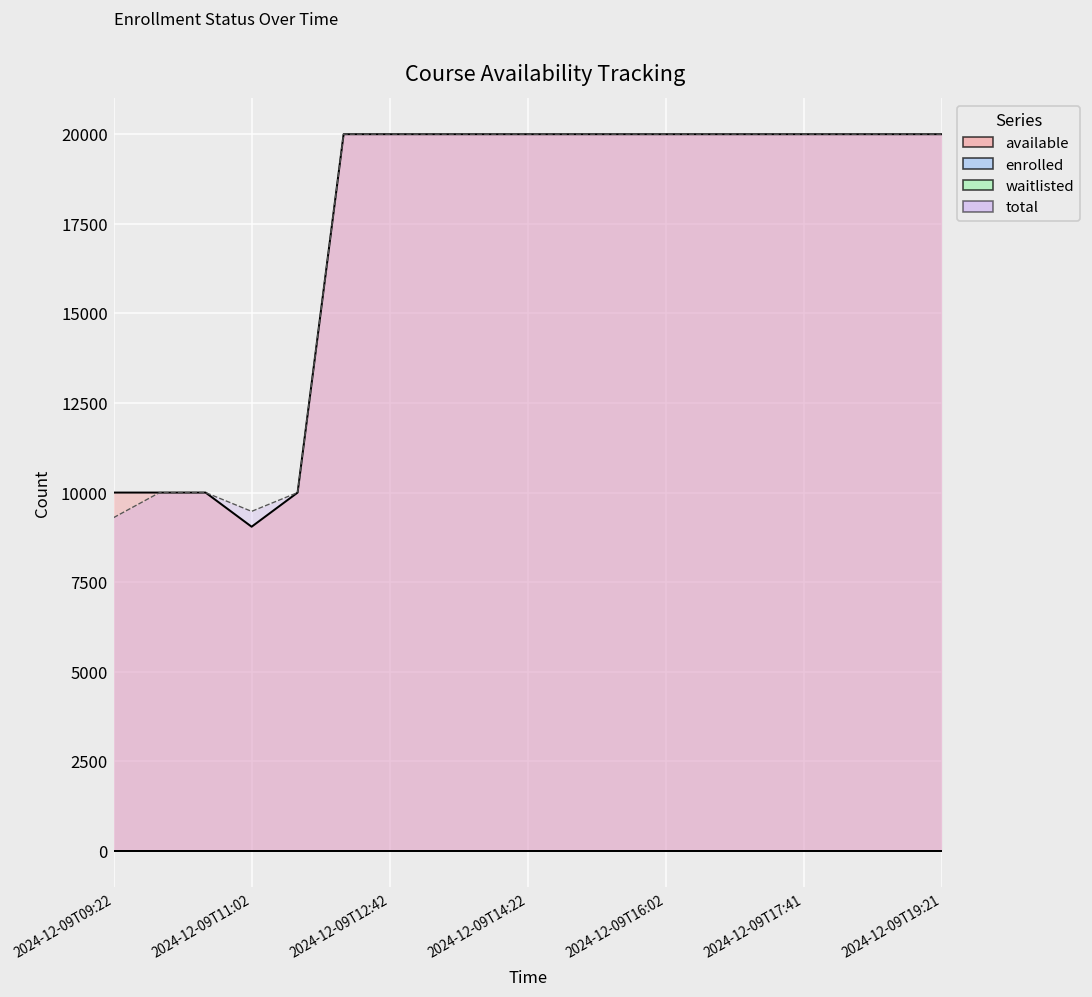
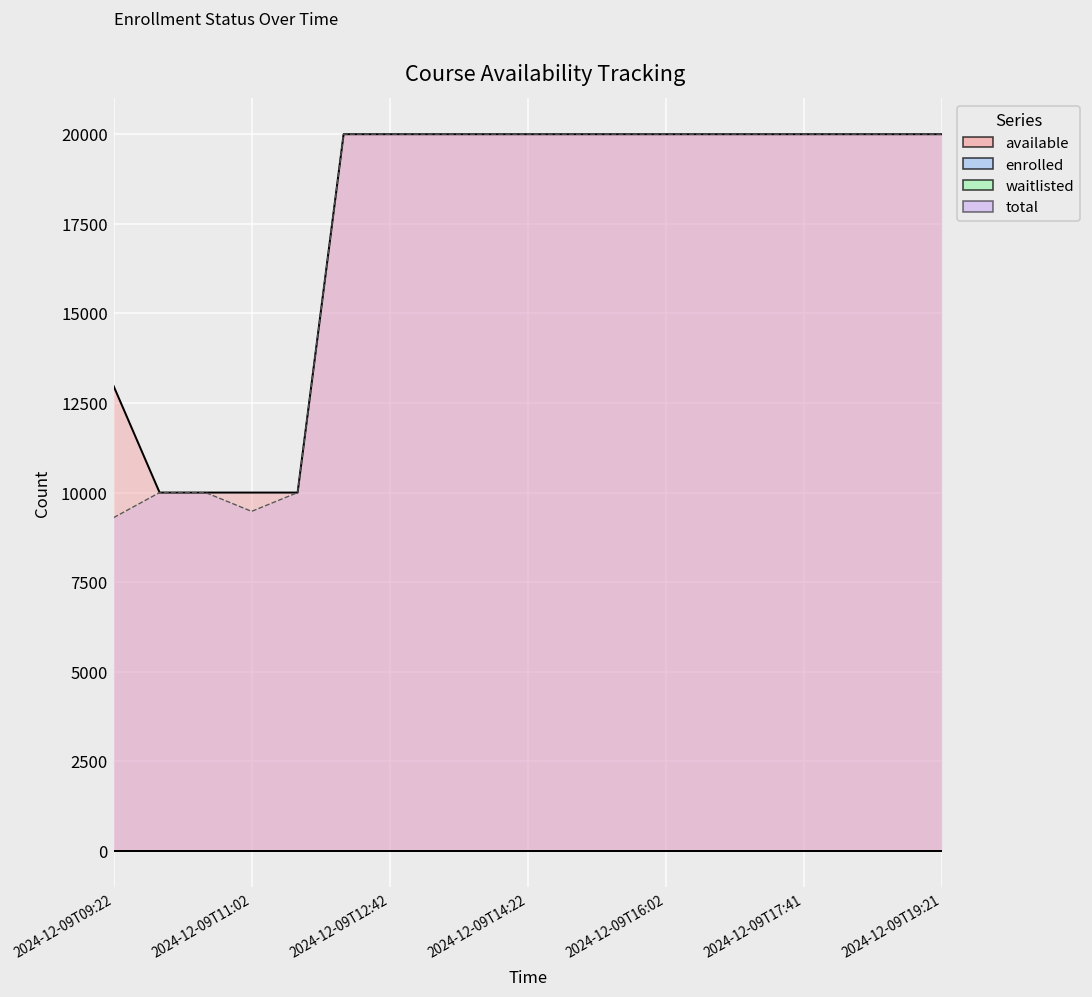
available, 2024-12-09T09:22: 10000 -> 13000
available, 2024-12-09T11:02: 9000 -> 10000
